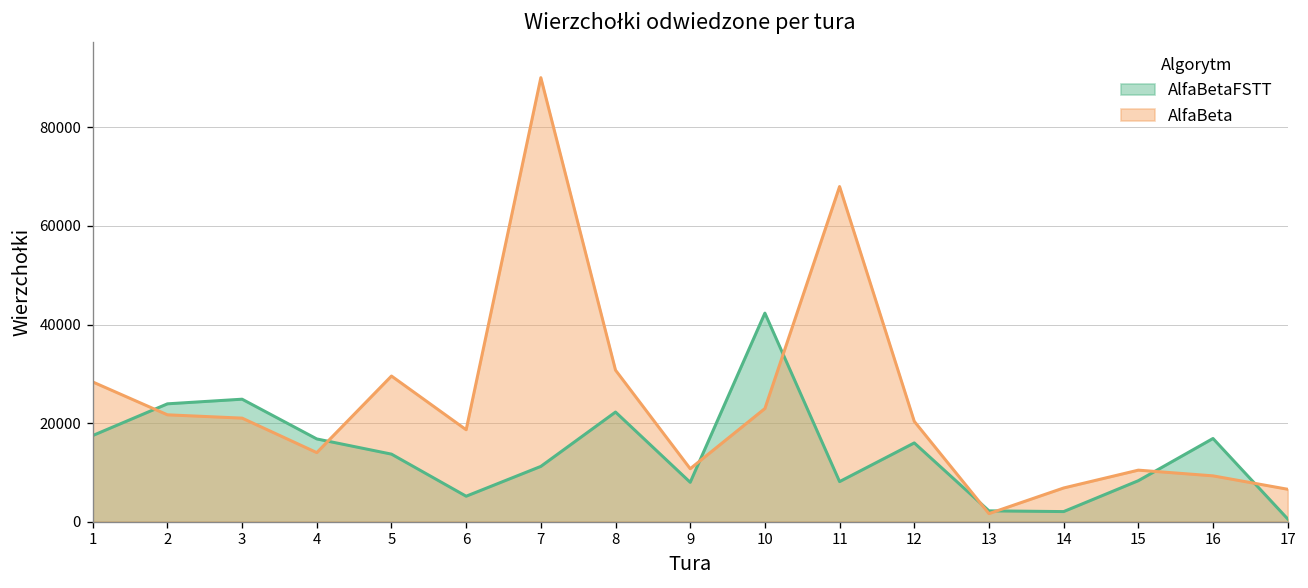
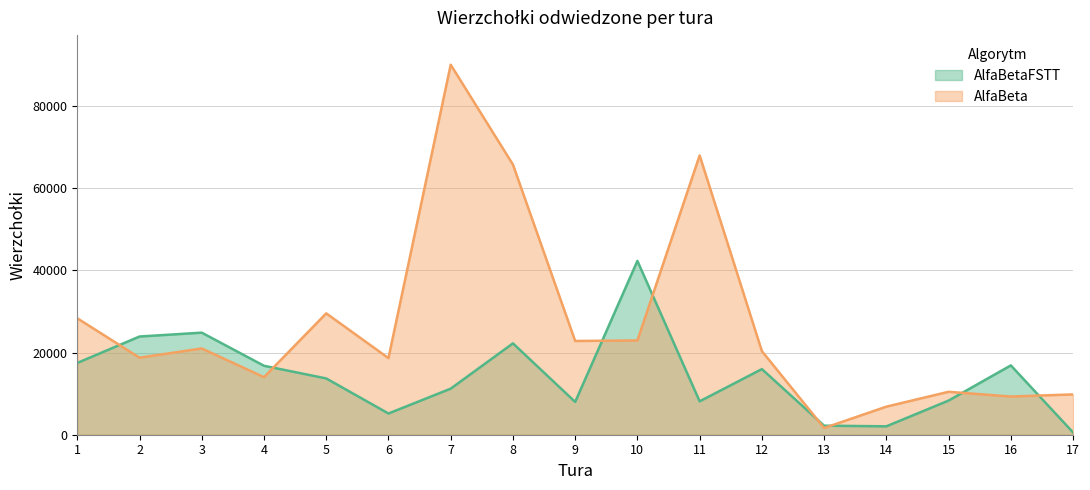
AlfaBeta, 2: 22000 -> 19000
AlfaBeta, 8: 31000 -> 66000
AlfaBeta, 9: 11000 -> 23000
AlfaBeta, 17: 7000 -> 10000
